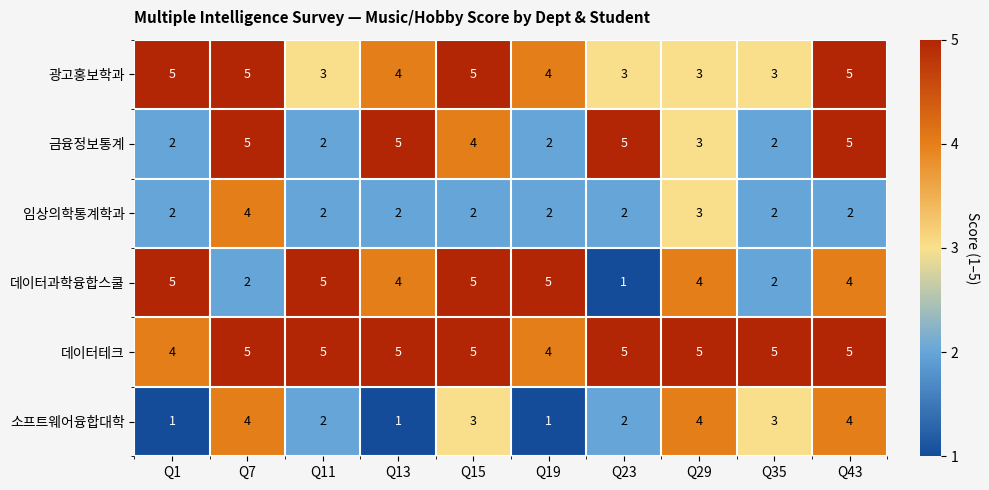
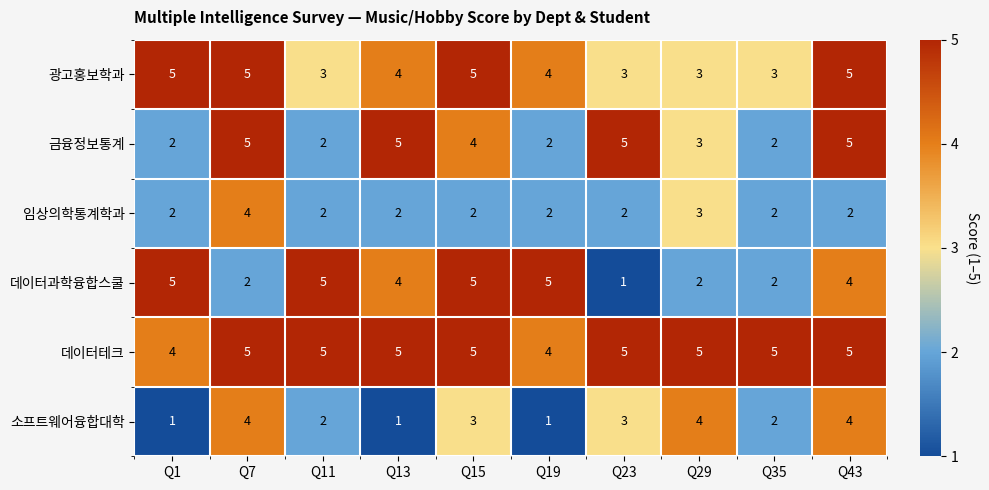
데이터과학융합스쿨, Q29: 4 -> 2
소프트웨어융합대학, Q23: 2 -> 3
소프트웨어융합대학, Q35: 3 -> 2
